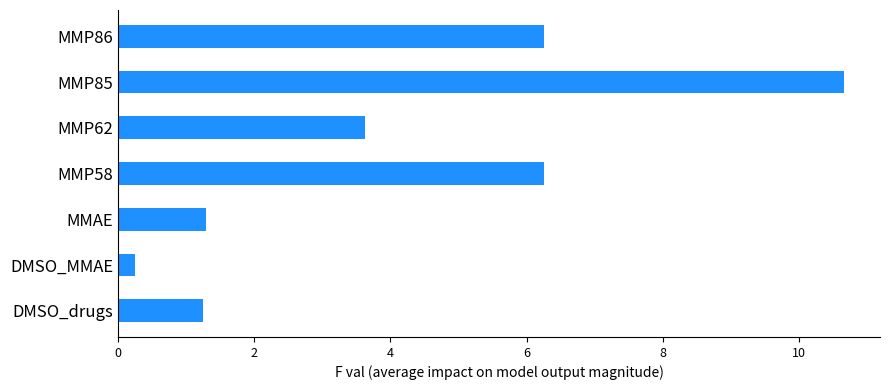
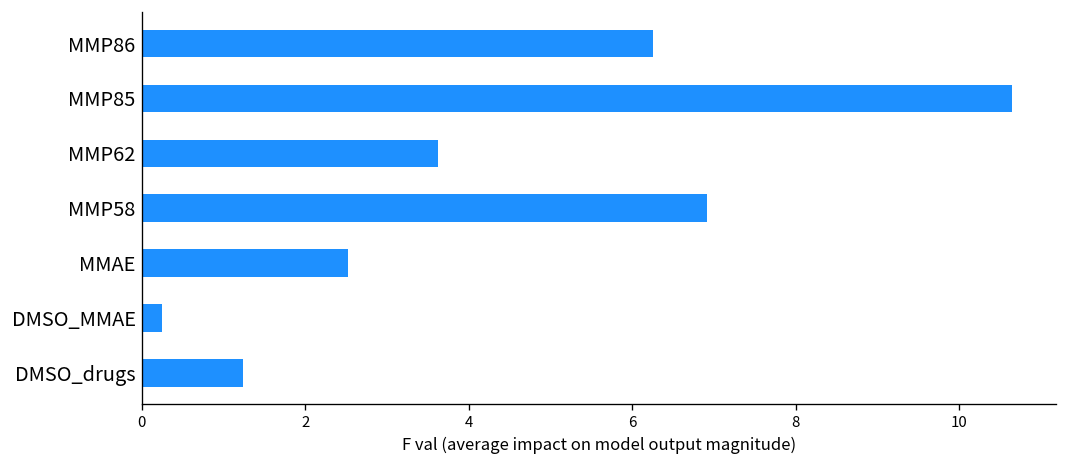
MMP58: 6.2 -> 6.9
MMAE: 1.3 -> 2.5
